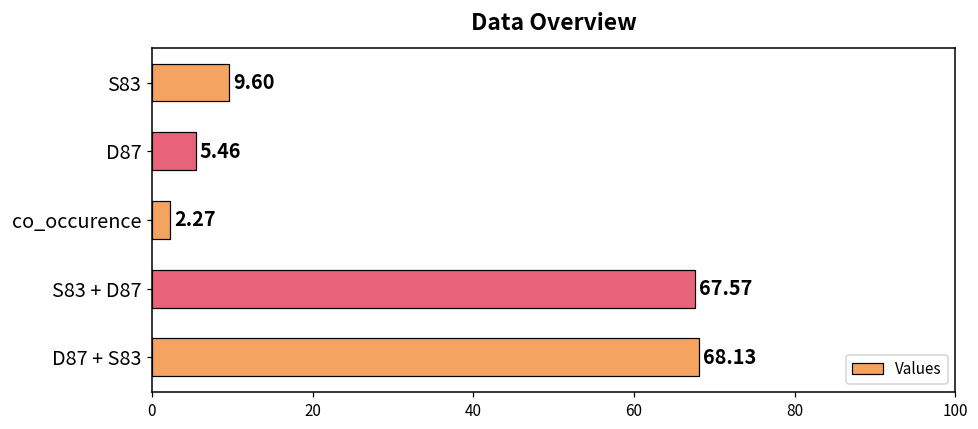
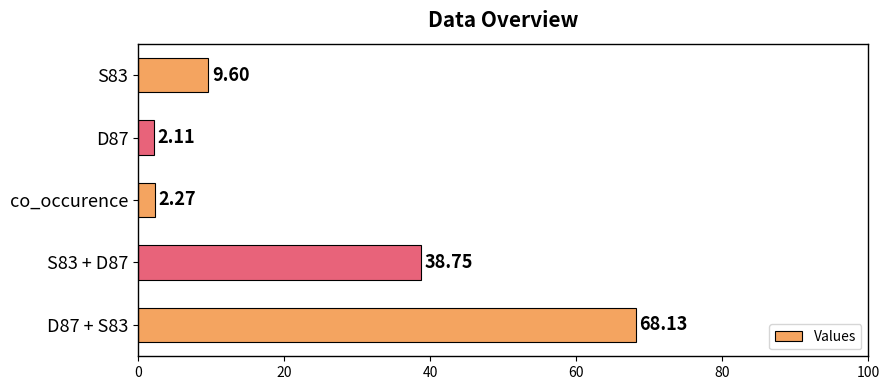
D87: 5.46 -> 2.11
S83 + D87: 67.57 -> 38.75
